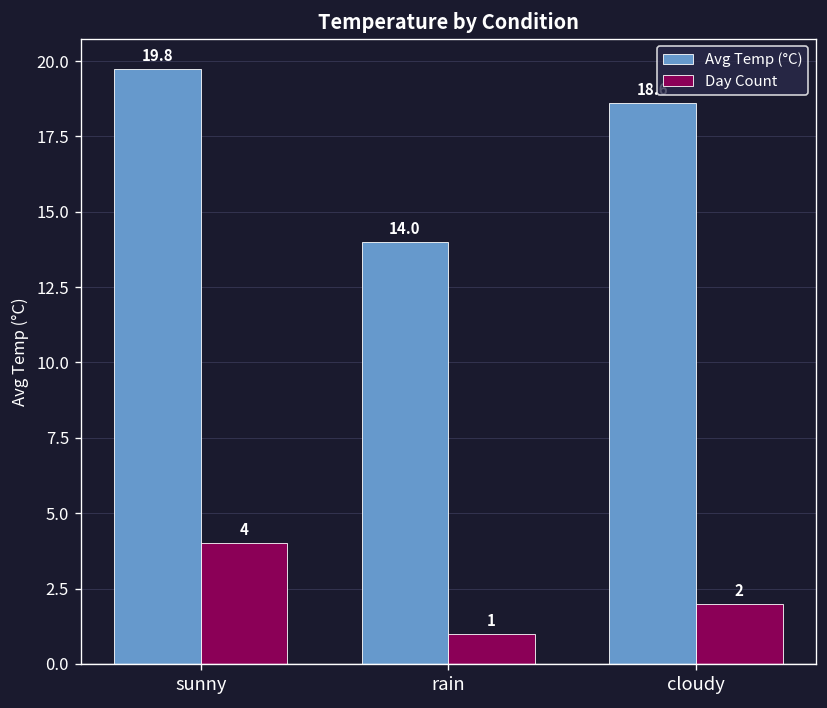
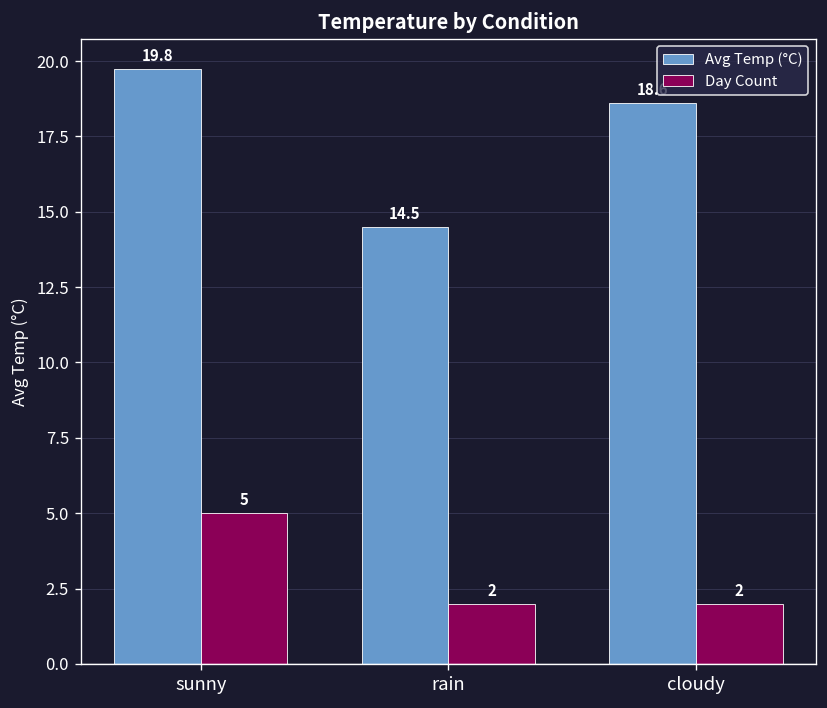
Day Count, sunny: 4 -> 5
Avg Temp (°C), rain: 14.0 -> 14.5
Day Count, rain: 1 -> 2
